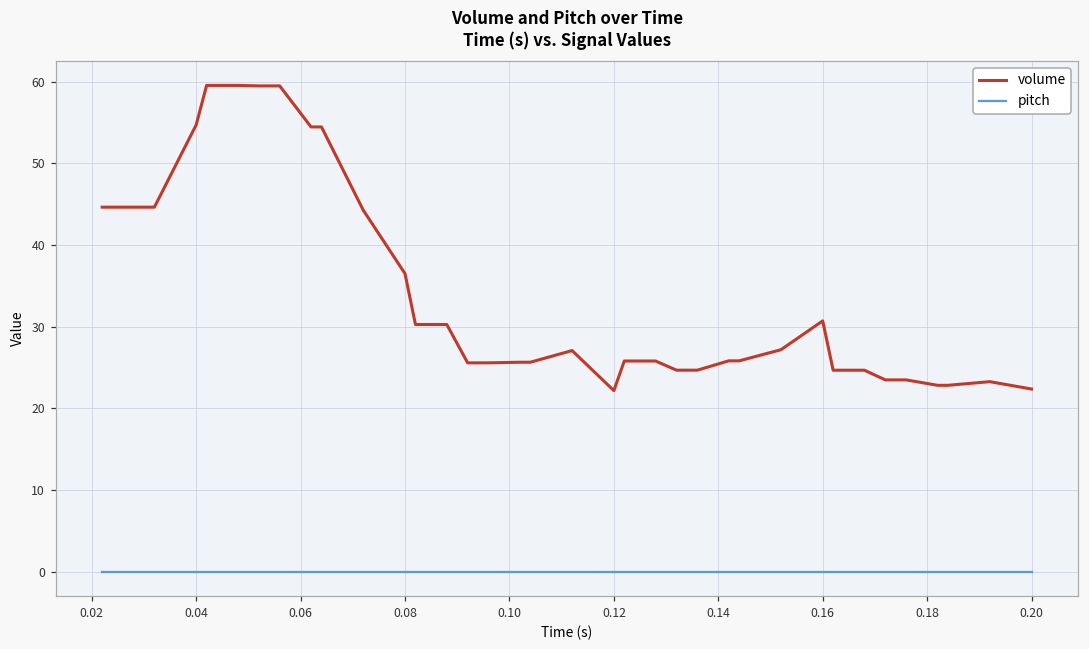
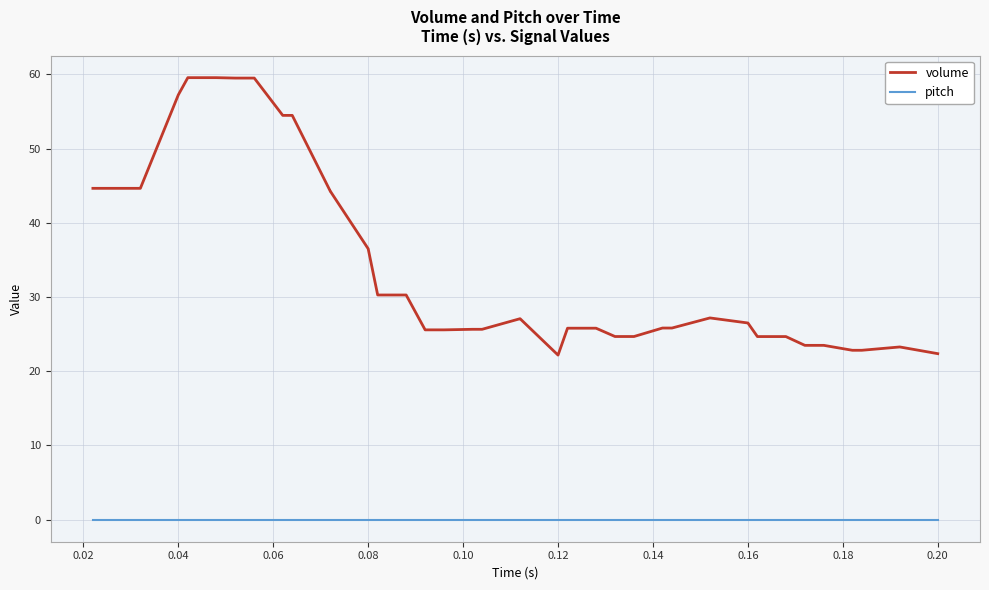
volume, 0.04: 55 -> 57
volume, 0.16: 31 -> 26
